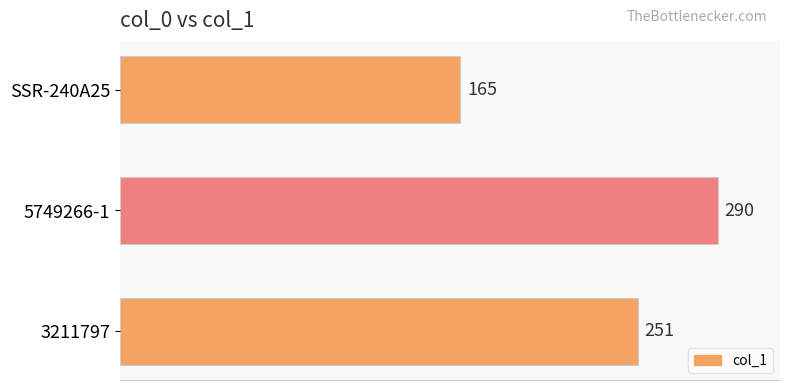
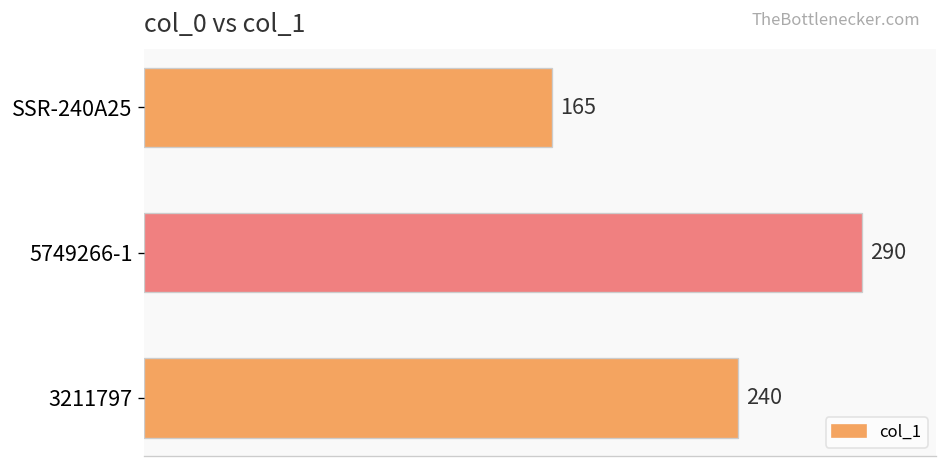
3211797: 251 -> 240
